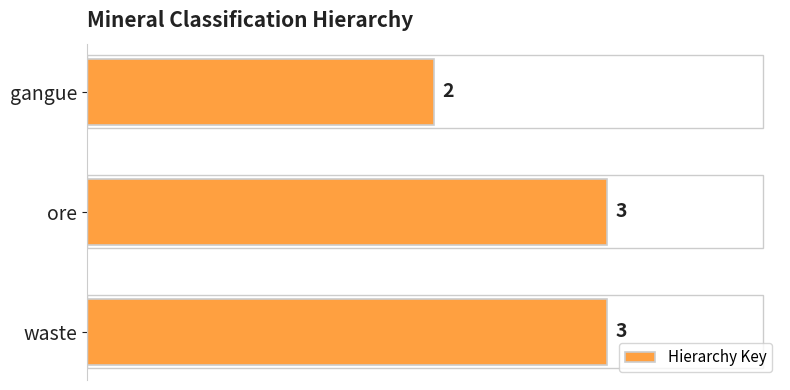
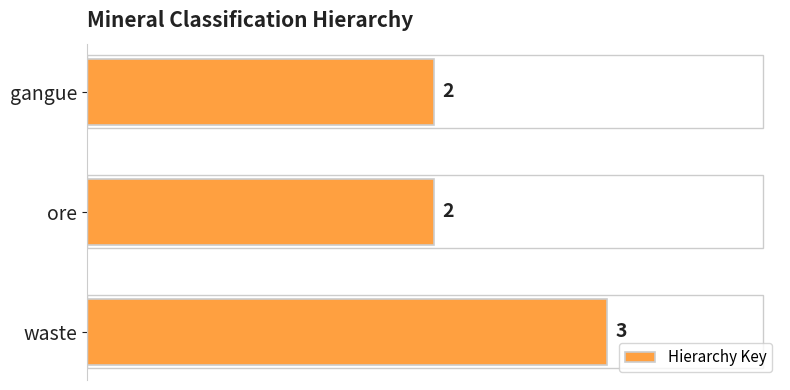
ore: 3 -> 2
